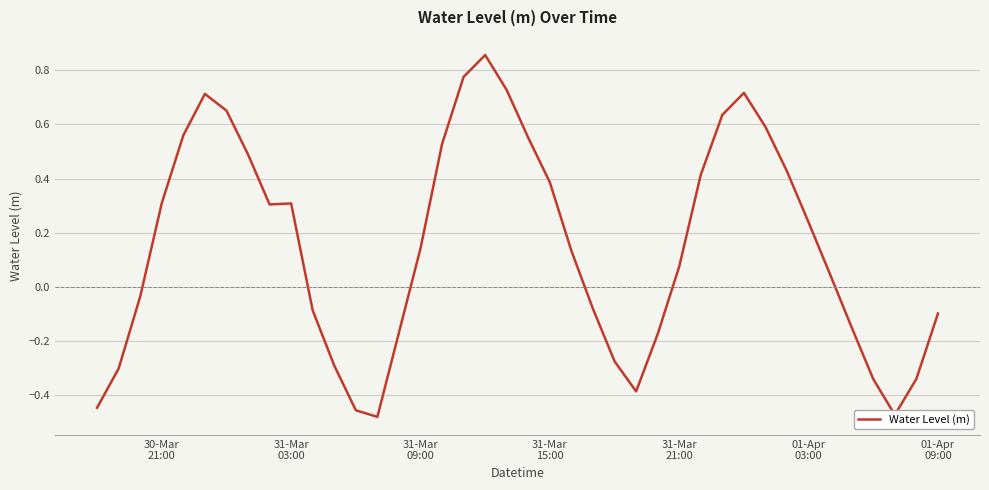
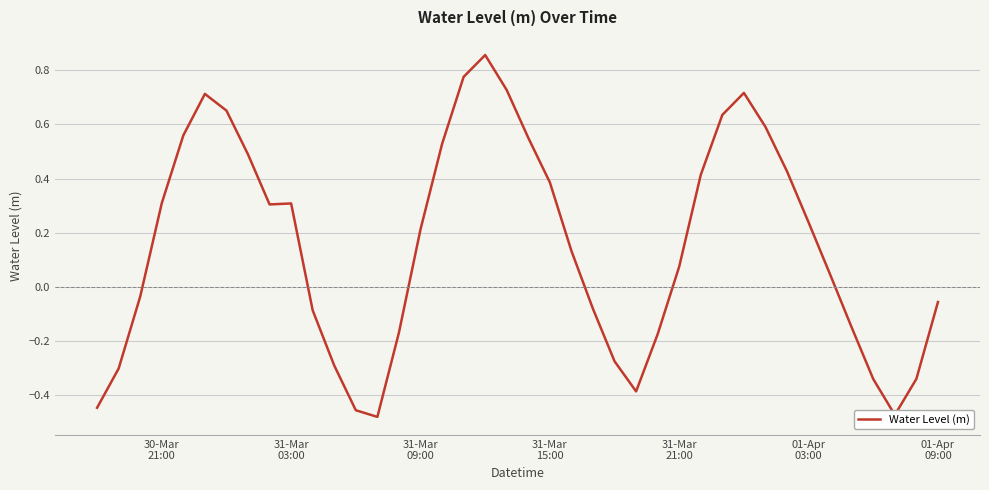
31-Mar 09:00: 0.14 -> 0.21
01-Apr 09:00: -0.10 -> -0.06
